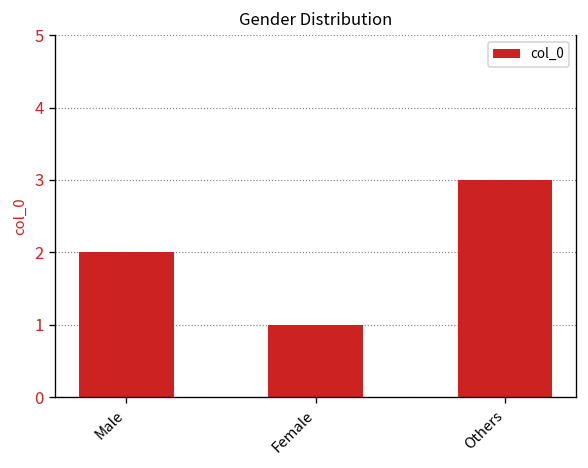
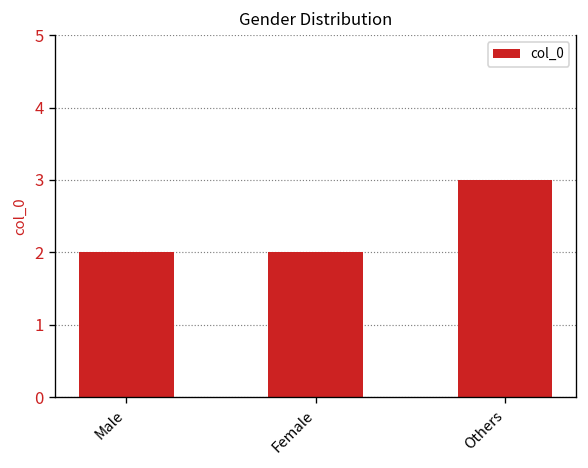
Female: 1 -> 2
